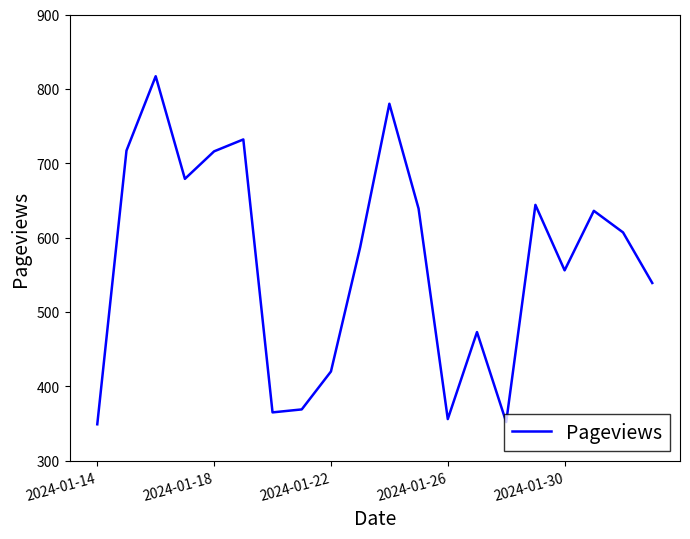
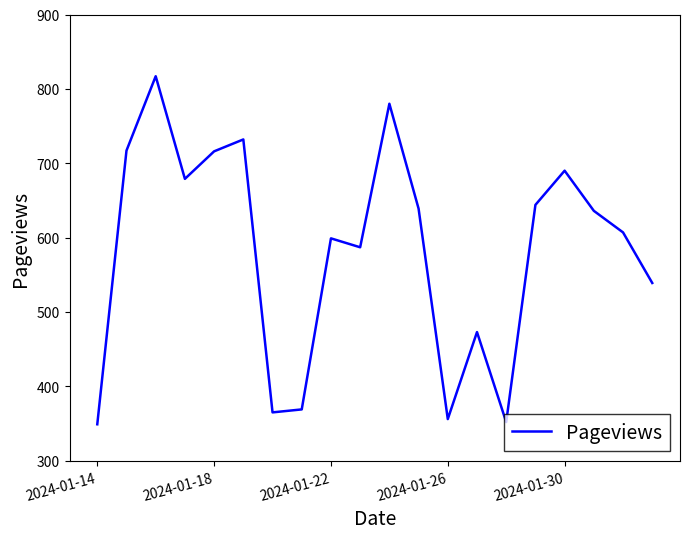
2024-01-22: 420 -> 600
2024-01-30: 560 -> 690
